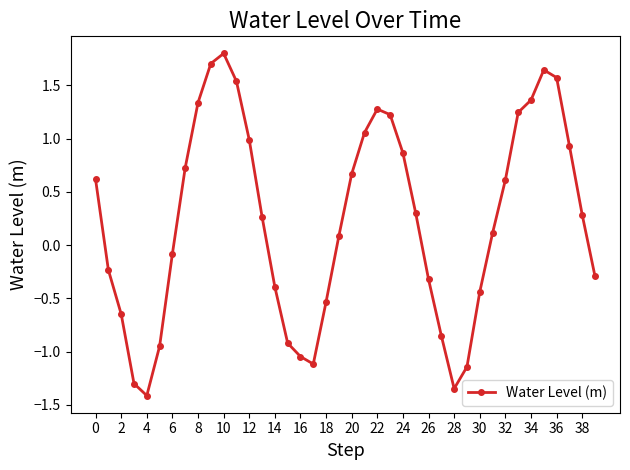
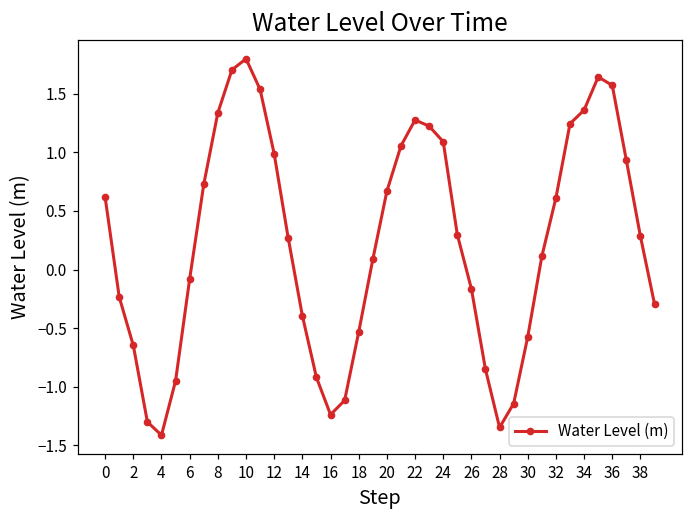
16: -1.05 -> -1.24
24: 0.86 -> 1.09
26: -0.32 -> -0.16
30: -0.44 -> -0.57
